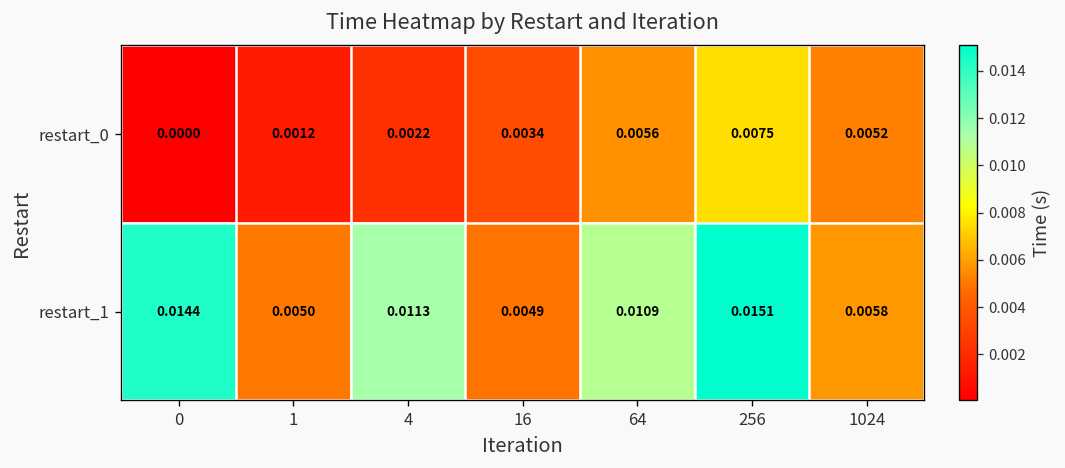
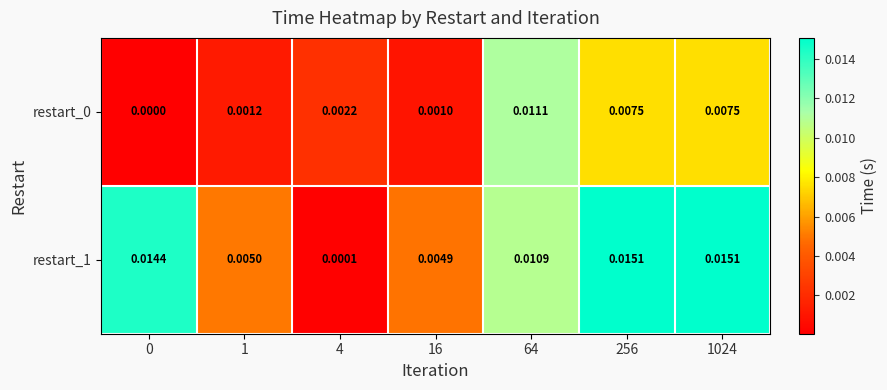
restart_0, 16: 0.0034 -> 0.0010
restart_0, 64: 0.0056 -> 0.0111
restart_0, 1024: 0.0052 -> 0.0075
restart_1, 4: 0.0113 -> 0.0001
restart_1, 1024: 0.0058 -> 0.0151
